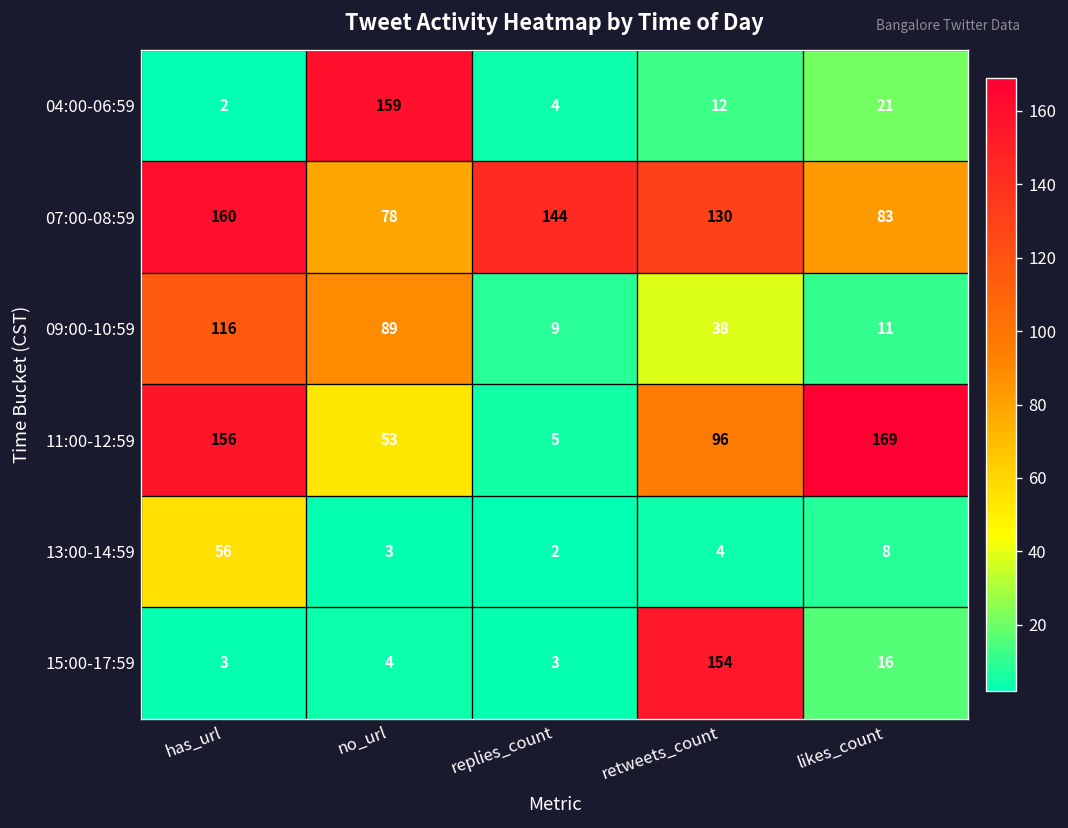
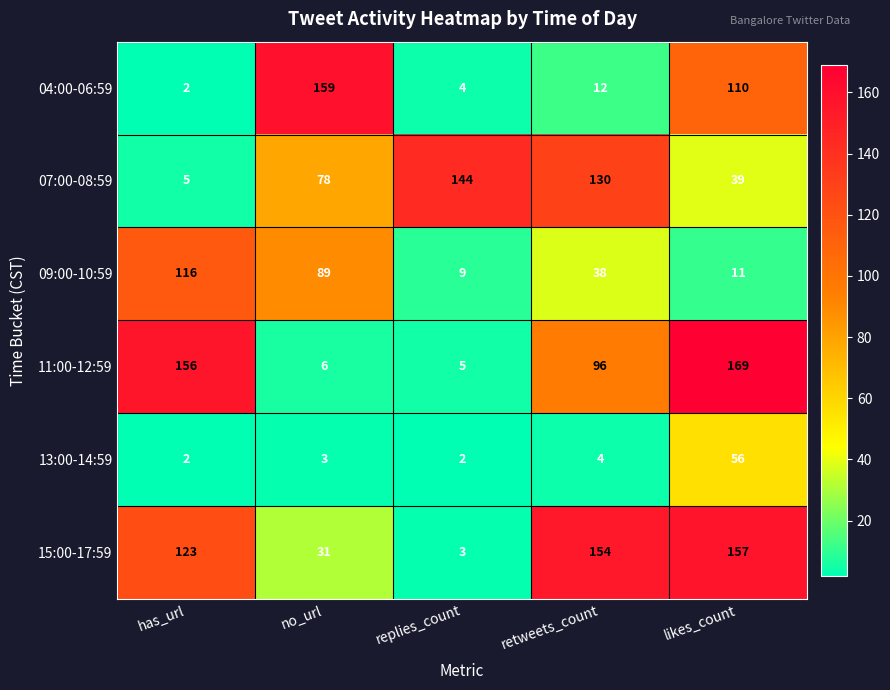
04:00-06:59, likes_count: 21 -> 110
07:00-08:59, has_url: 160 -> 5
07:00-08:59, likes_count: 83 -> 39
11:00-12:59, no_url: 53 -> 6
13:00-14:59, has_url: 56 -> 2
13:00-14:59, likes_count: 8 -> 56
15:00-17:59, has_url: 3 -> 123
15:00-17:59, no_url: 4 -> 31
15:00-17:59, likes_count: 16 -> 157
